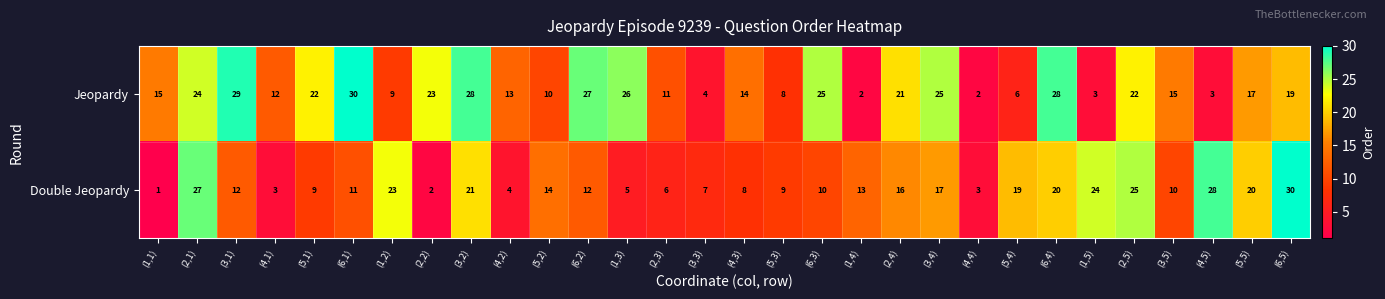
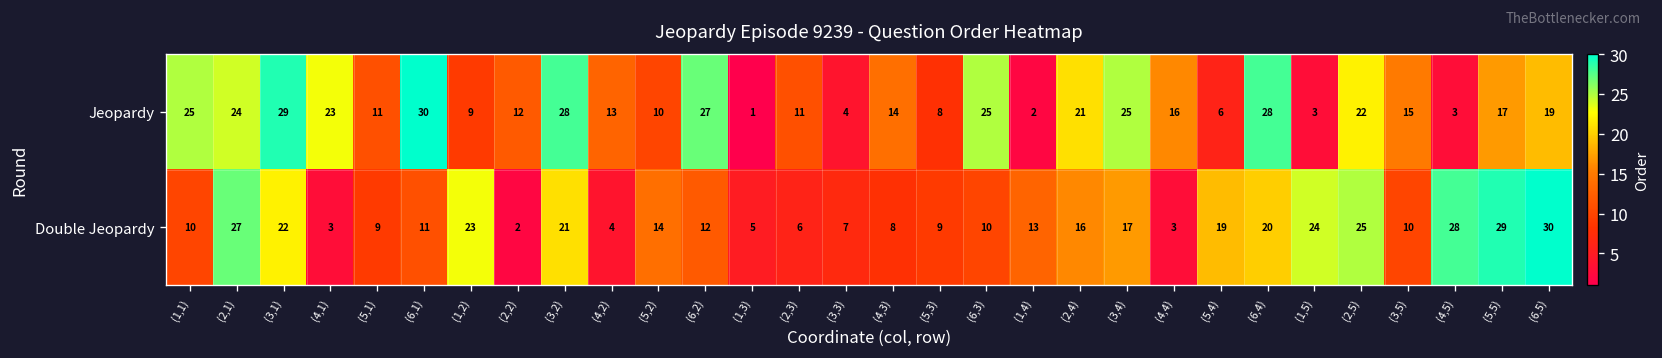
Jeopardy, (1,1): 15 -> 25
Jeopardy, (4,1): 12 -> 23
Jeopardy, (5,1): 22 -> 11
Jeopardy, (2,2): 23 -> 12
Jeopardy, (1,3): 26 -> 1
Jeopardy, (4,4): 2 -> 16
Double Jeopardy, (1,1): 1 -> 10
Double Jeopardy, (3,1): 12 -> 22
Double Jeopardy, (5,5): 20 -> 29
